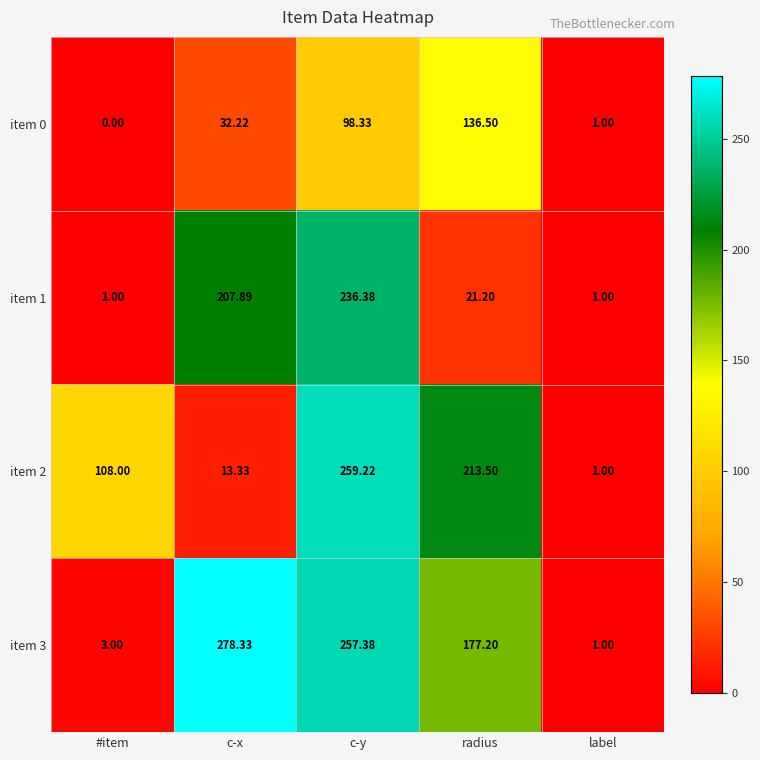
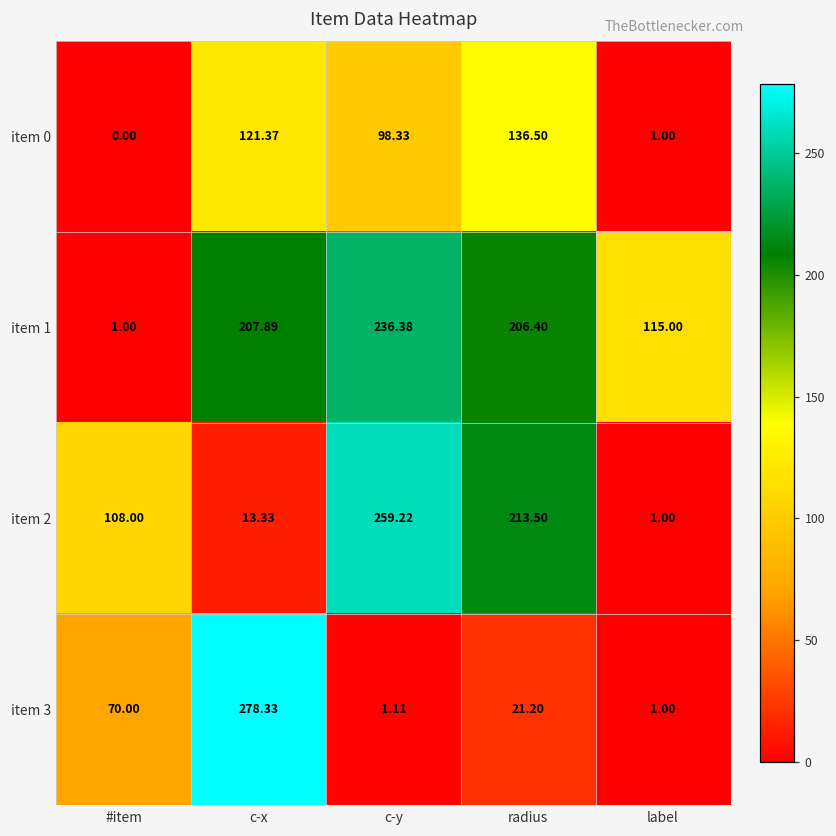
item 0, c-x: 32.22 -> 121.37
item 1, radius: 21.20 -> 206.40
item 1, label: 1.00 -> 115.00
item 3, #item: 3.00 -> 70.00
item 3, c-y: 257.38 -> 1.11
item 3, radius: 177.20 -> 21.20
